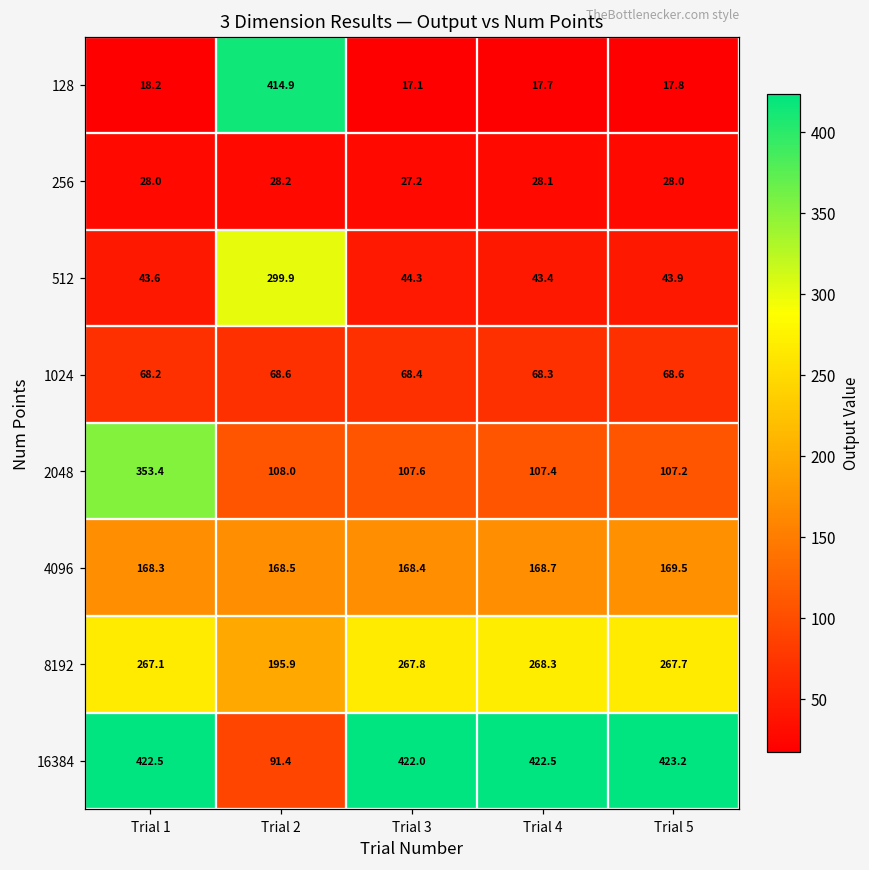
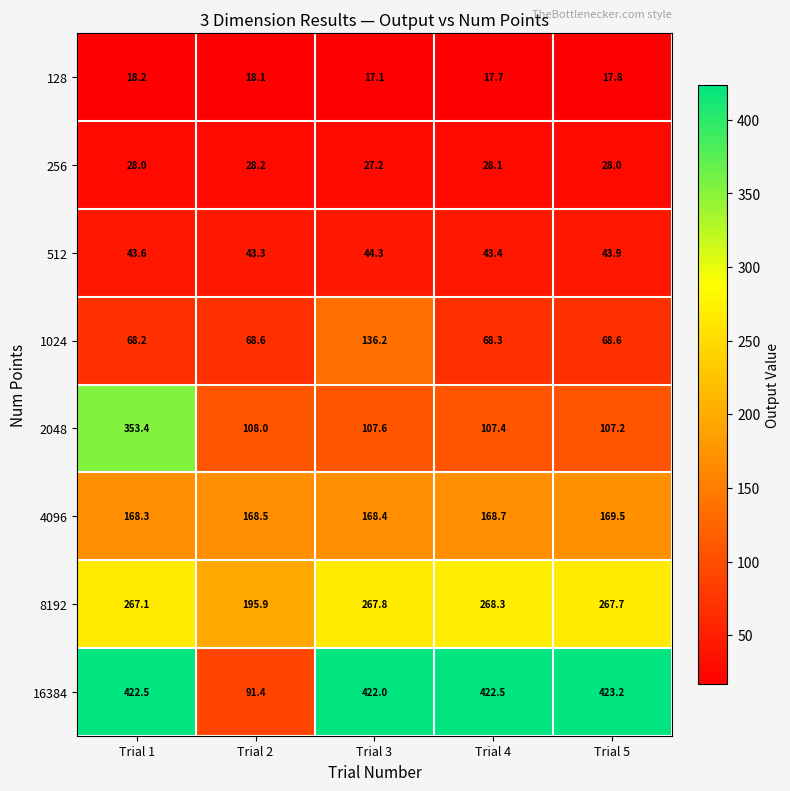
128, Trial 2: 414.9 -> 18.1
512, Trial 2: 299.9 -> 43.3
1024, Trial 3: 68.4 -> 136.2
